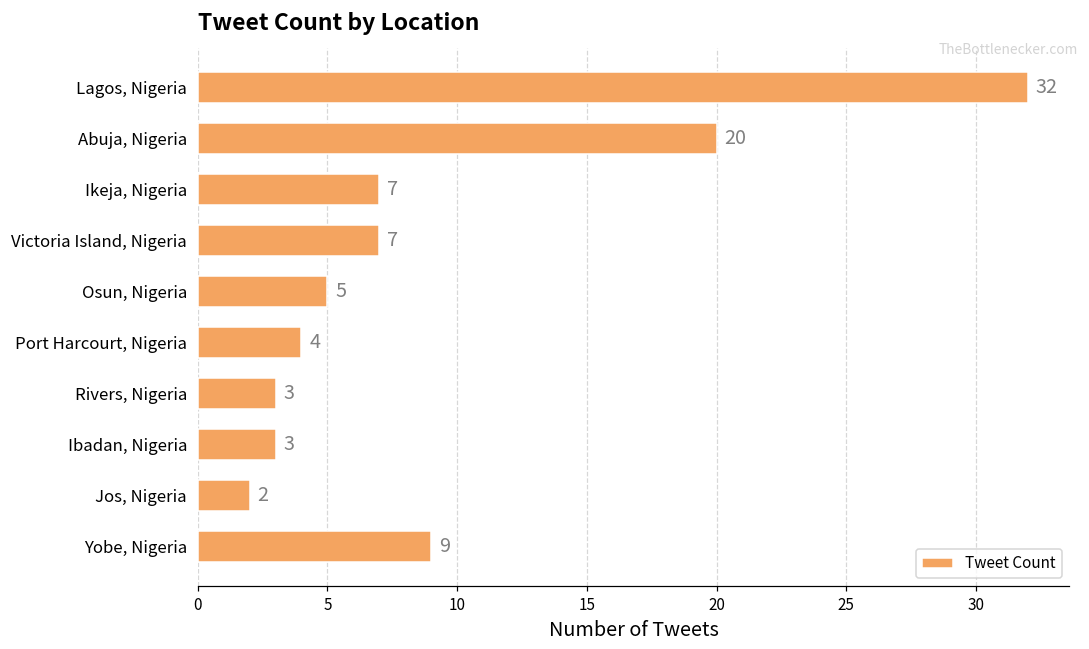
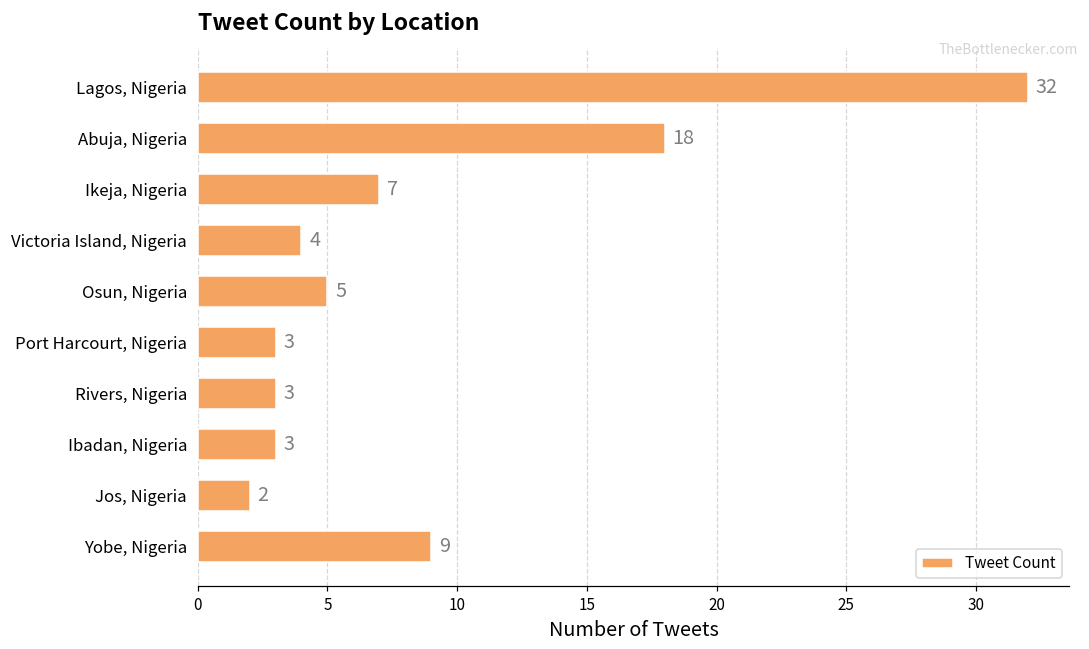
Abuja, Nigeria: 20 -> 18
Victoria Island, Nigeria: 7 -> 4
Port Harcourt, Nigeria: 4 -> 3
